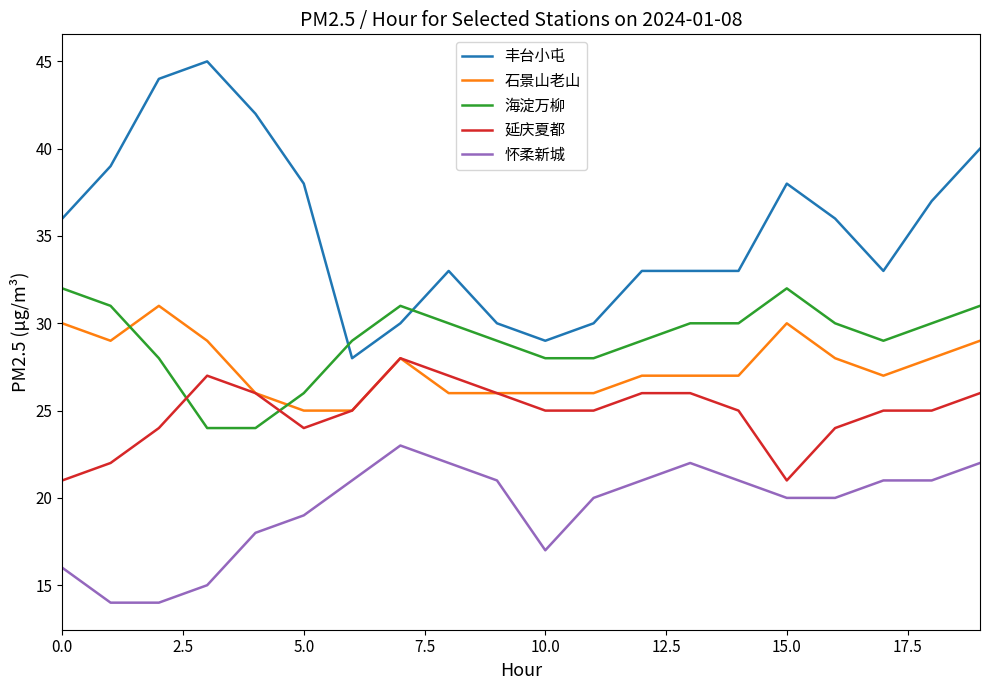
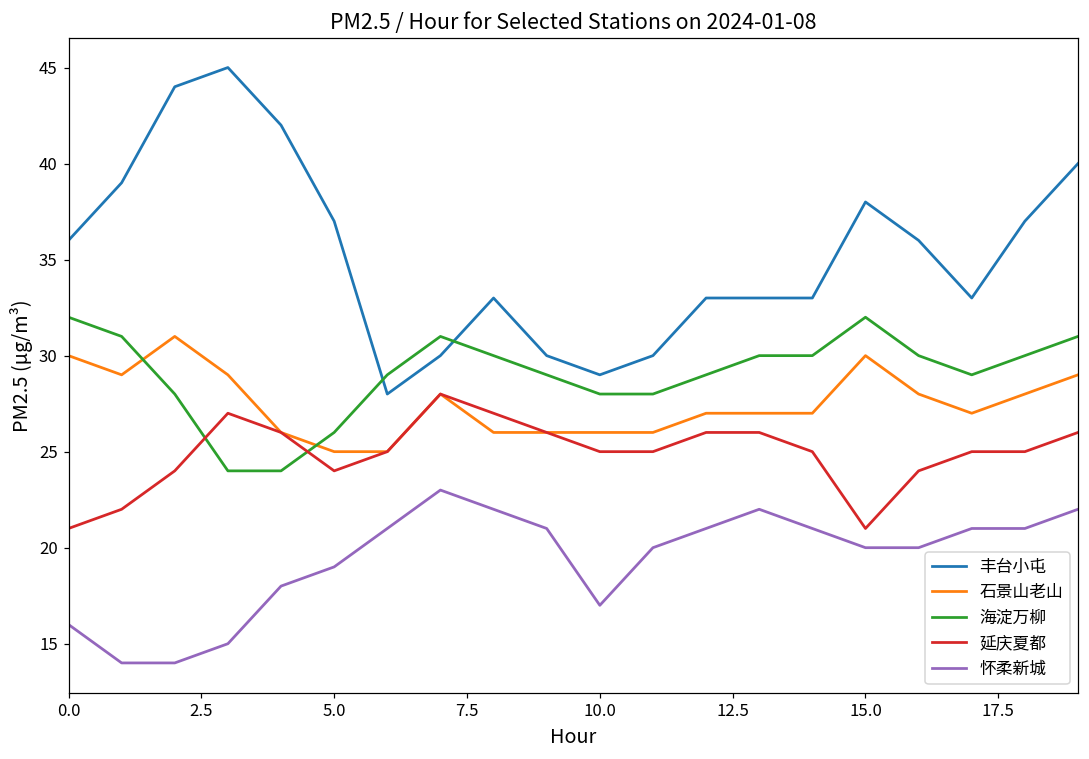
丰台小屯, 5.0: 38 -> 37
